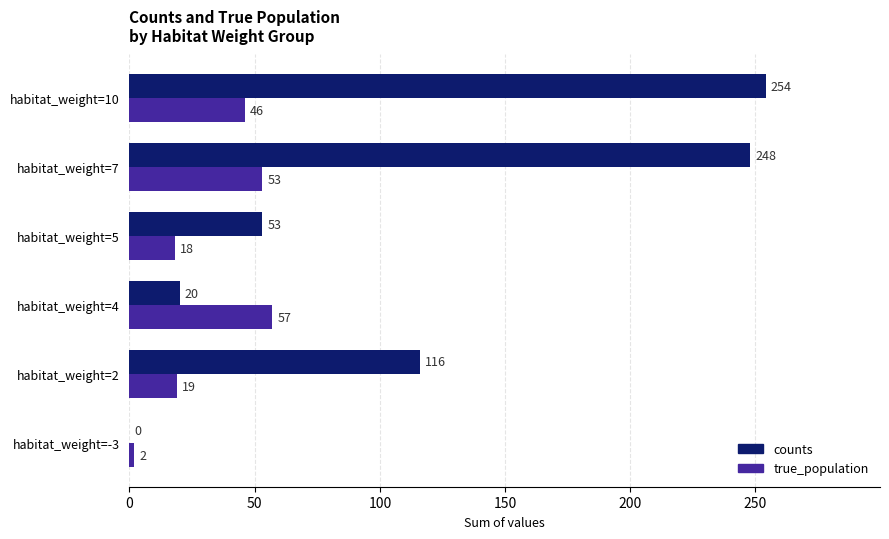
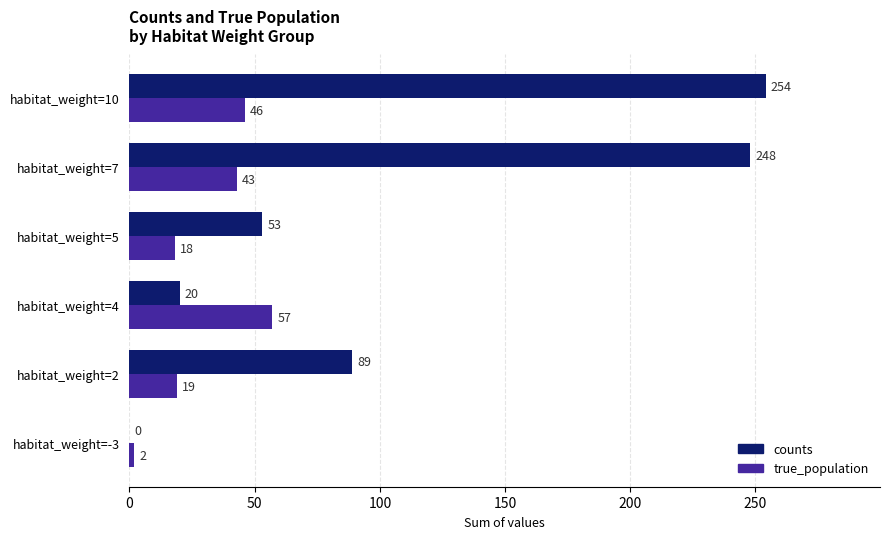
true_population, habitat_weight=7: 53 -> 43
counts, habitat_weight=2: 116 -> 89
